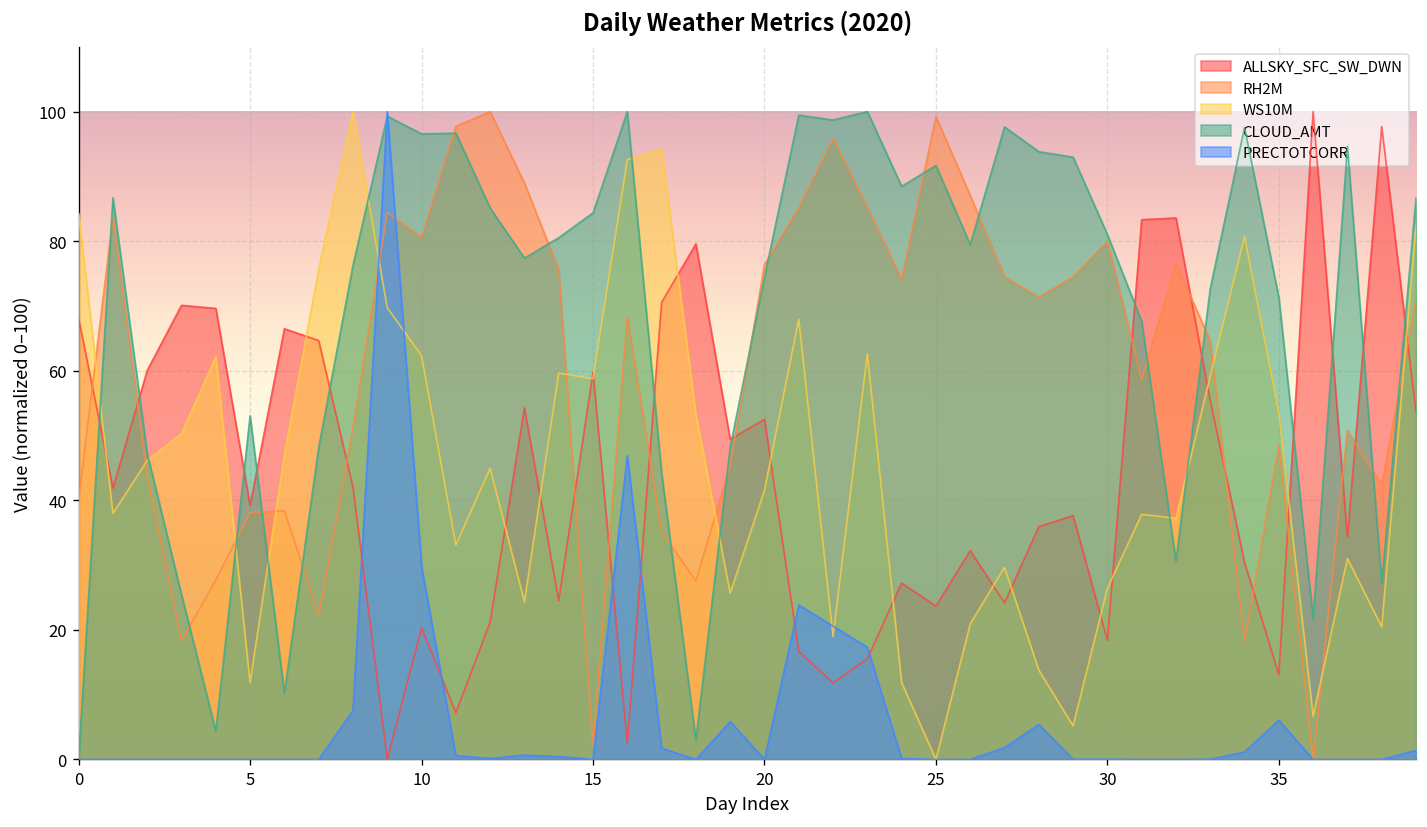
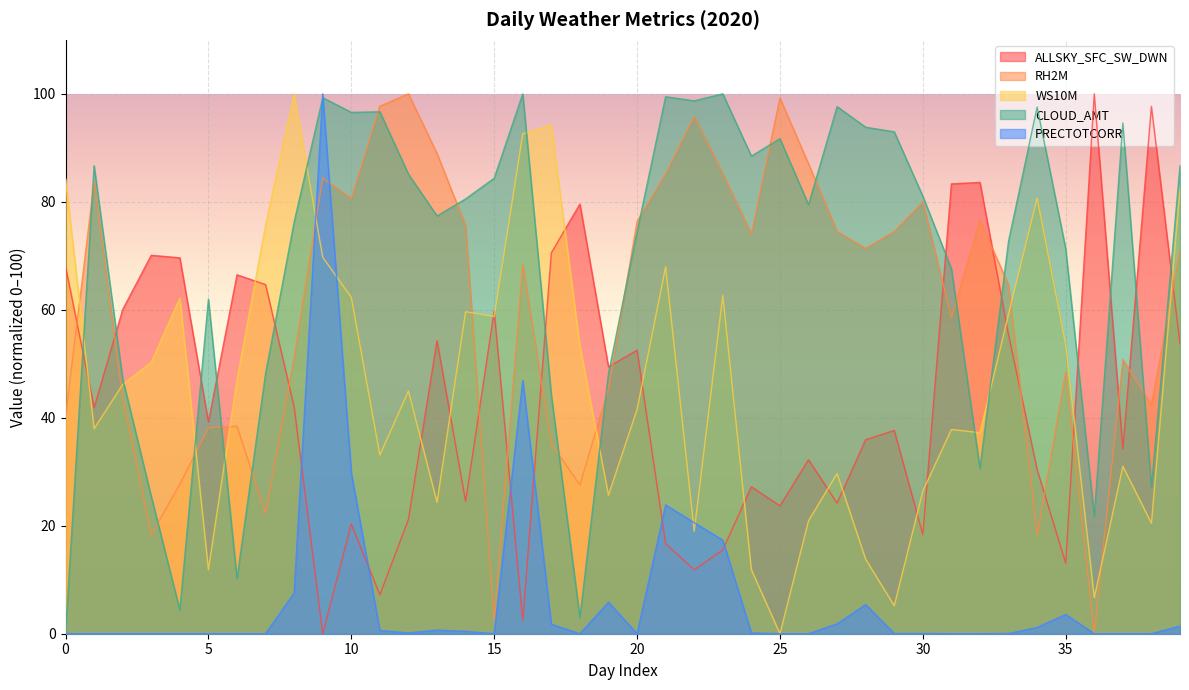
CLOUD_AMT, 5: 53 -> 62
PRECTOTCORR, 35: 6 -> 4
